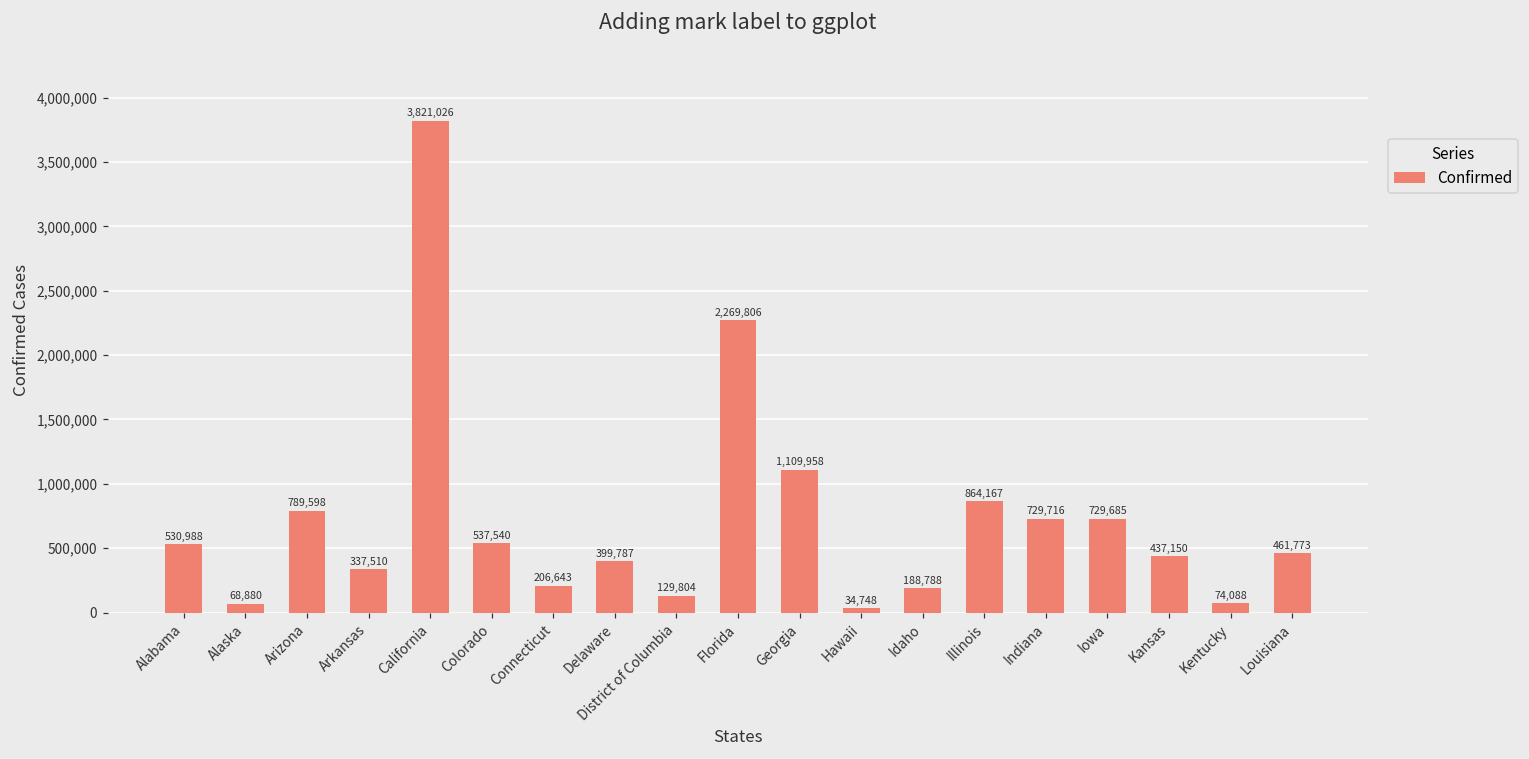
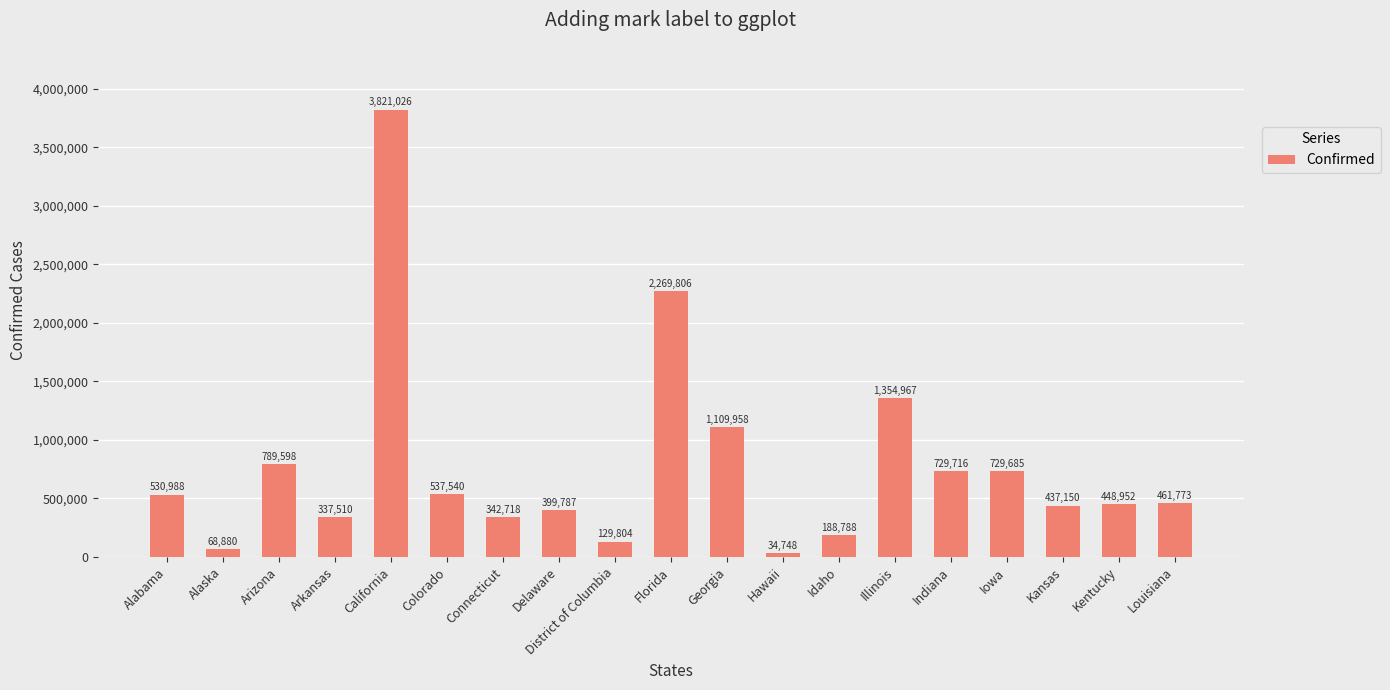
Connecticut: 206,643 -> 342,718
Illinois: 864,167 -> 1,354,967
Kentucky: 74,088 -> 448,952
